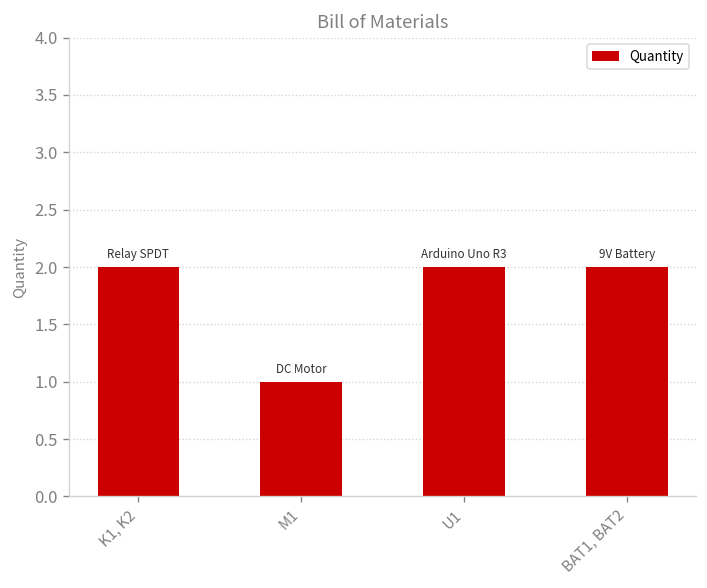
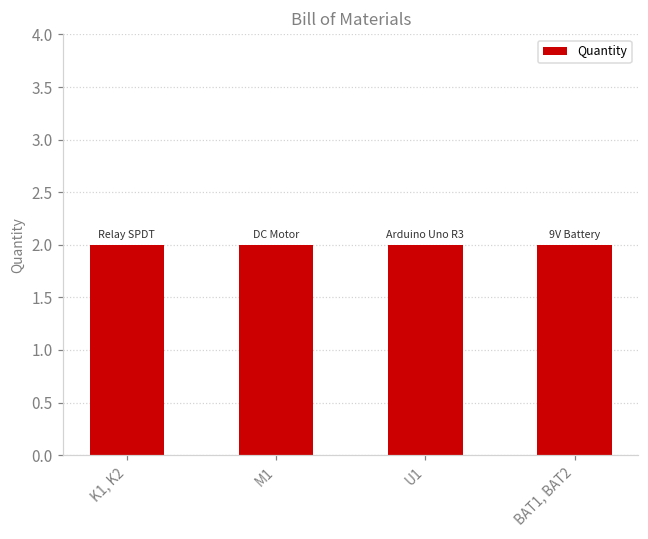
M1: 1 -> 2
